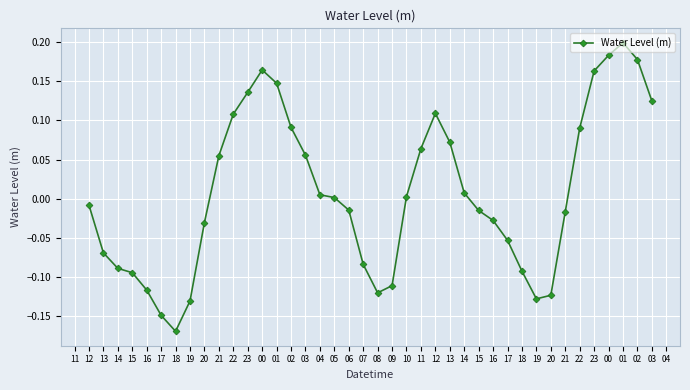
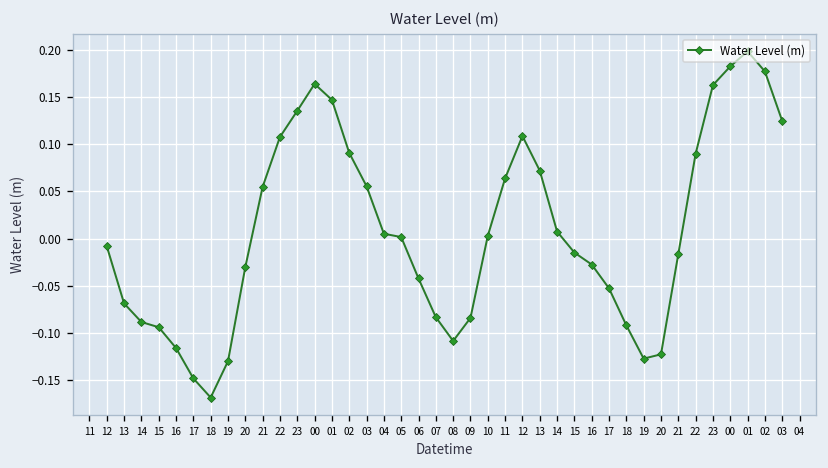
06: -0.01 -> -0.04
08: -0.12 -> -0.11
09: -0.11 -> -0.08
